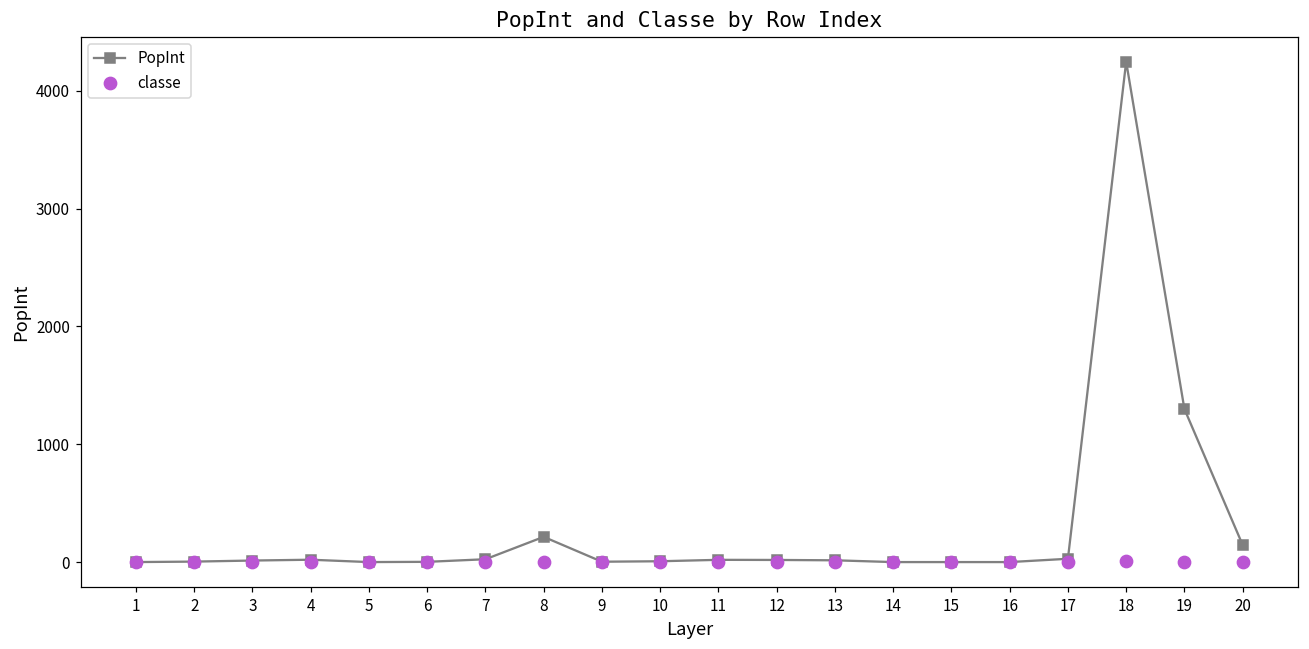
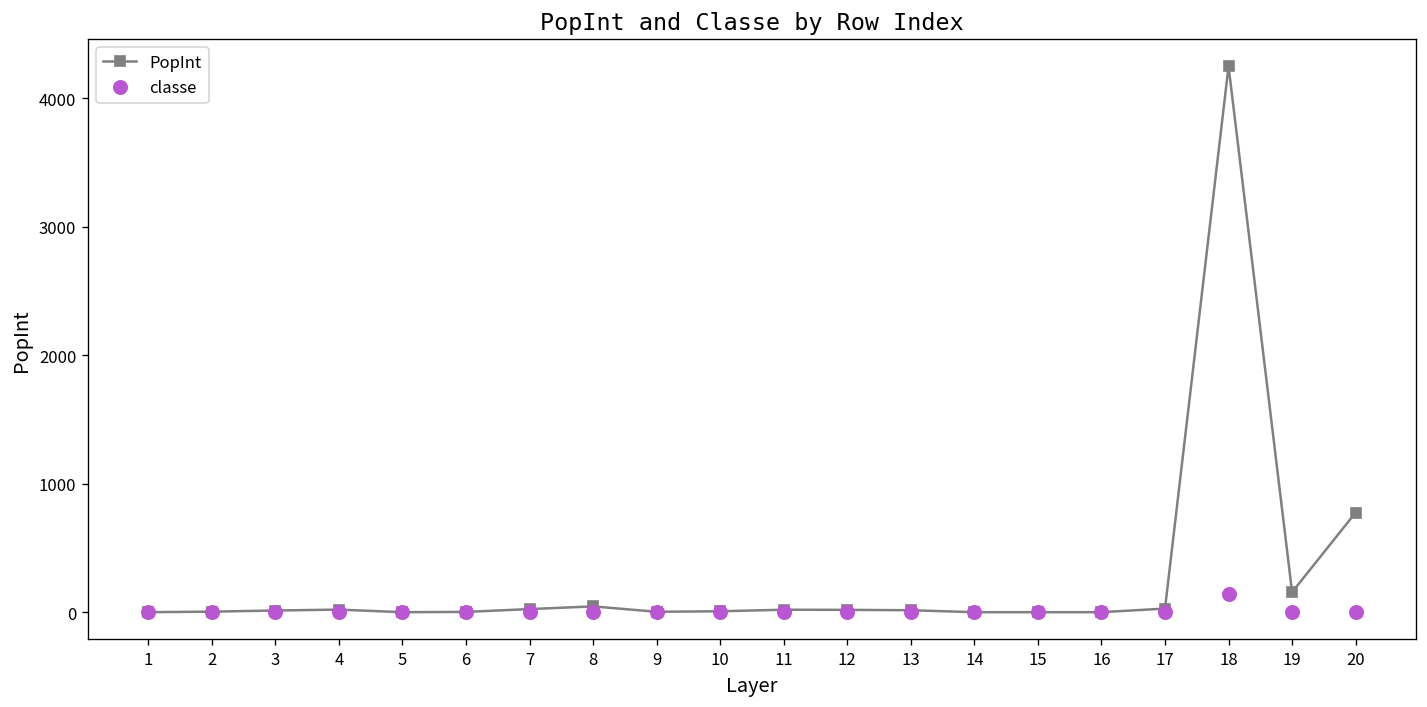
PopInt, 8: 210 -> 50
classe, 18: 10 -> 140
PopInt, 19: 1300 -> 160
PopInt, 20: 150 -> 780
